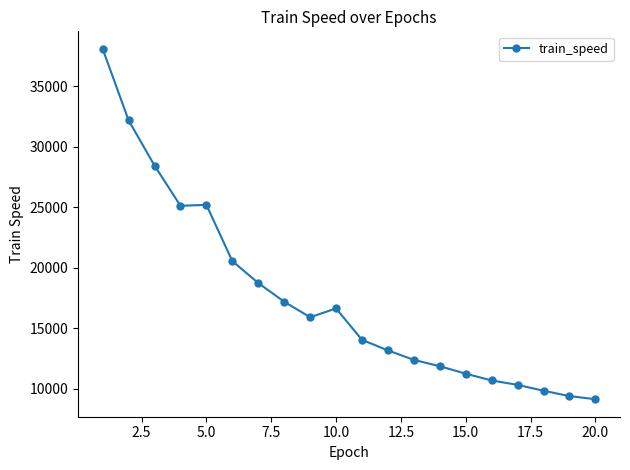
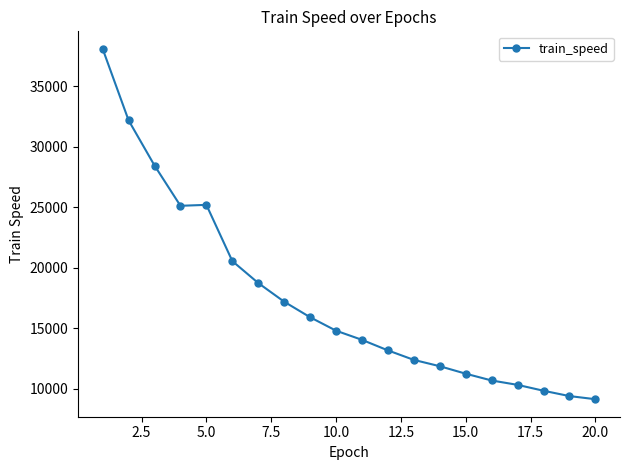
10.0: 16600 -> 14800
